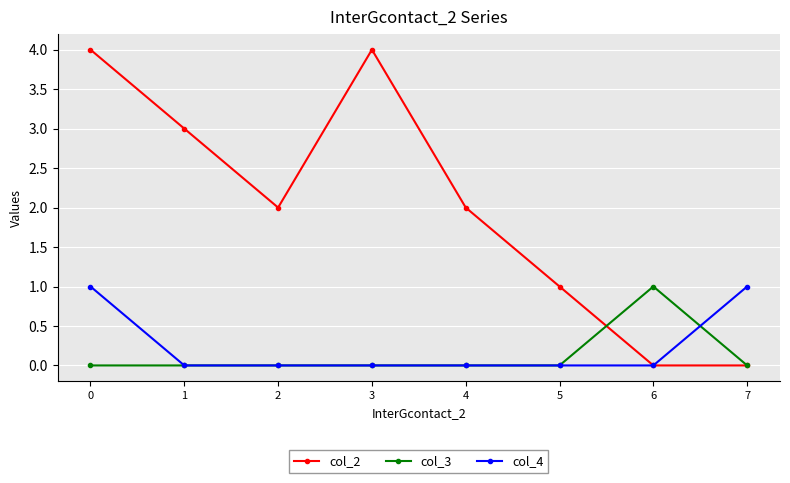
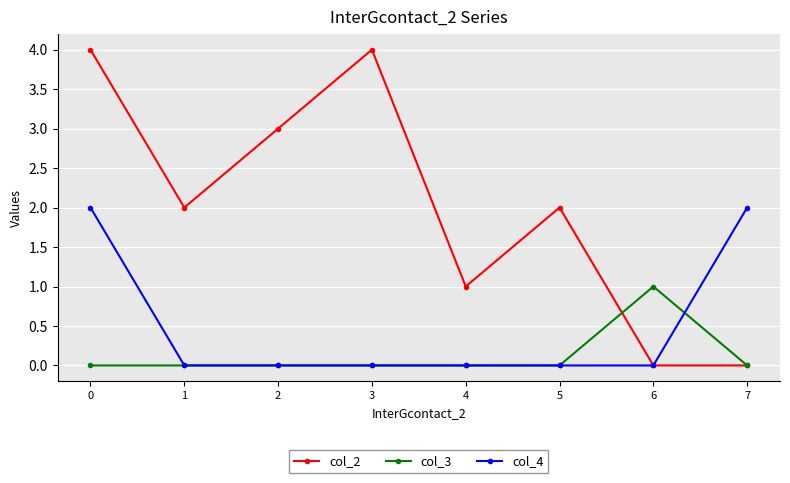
col_4, 0: 1 -> 2
col_2, 1: 3 -> 2
col_2, 2: 2 -> 3
col_2, 4: 2 -> 1
col_2, 5: 1 -> 2
col_4, 7: 1 -> 2
